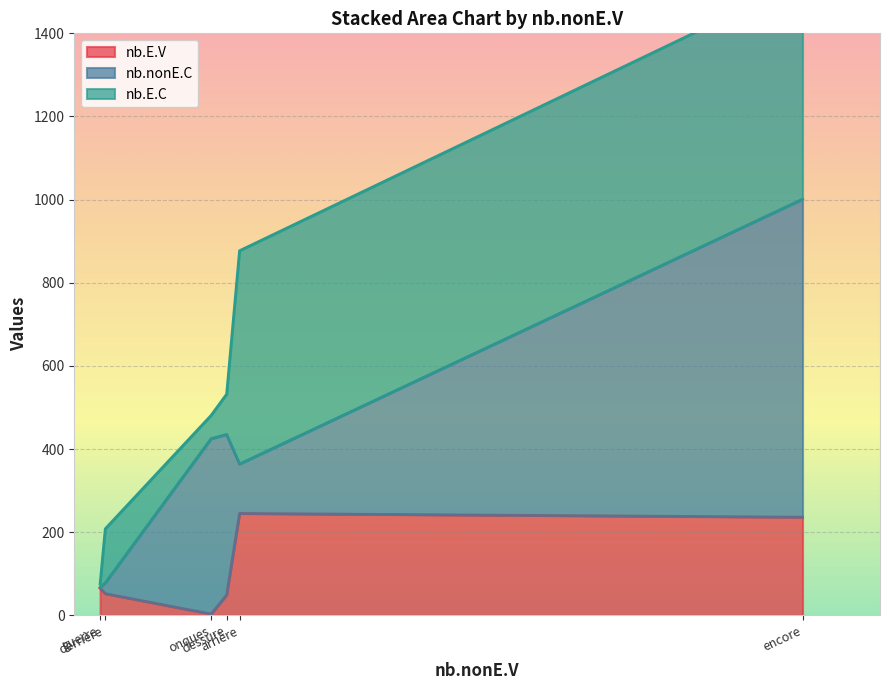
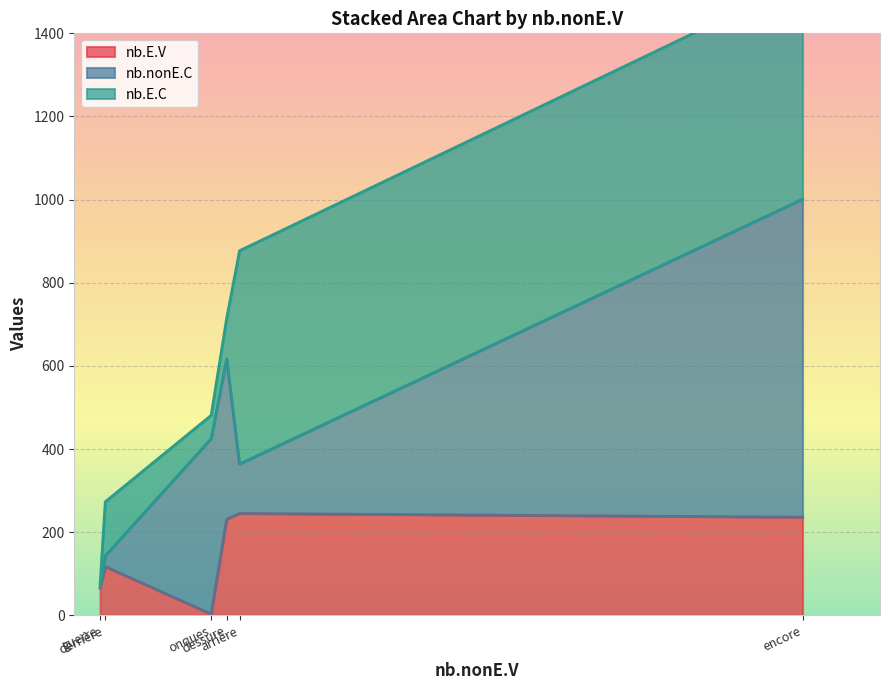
nb.E.V, derrière: 50 -> 120
nb.E.V, dessure: 50 -> 230
